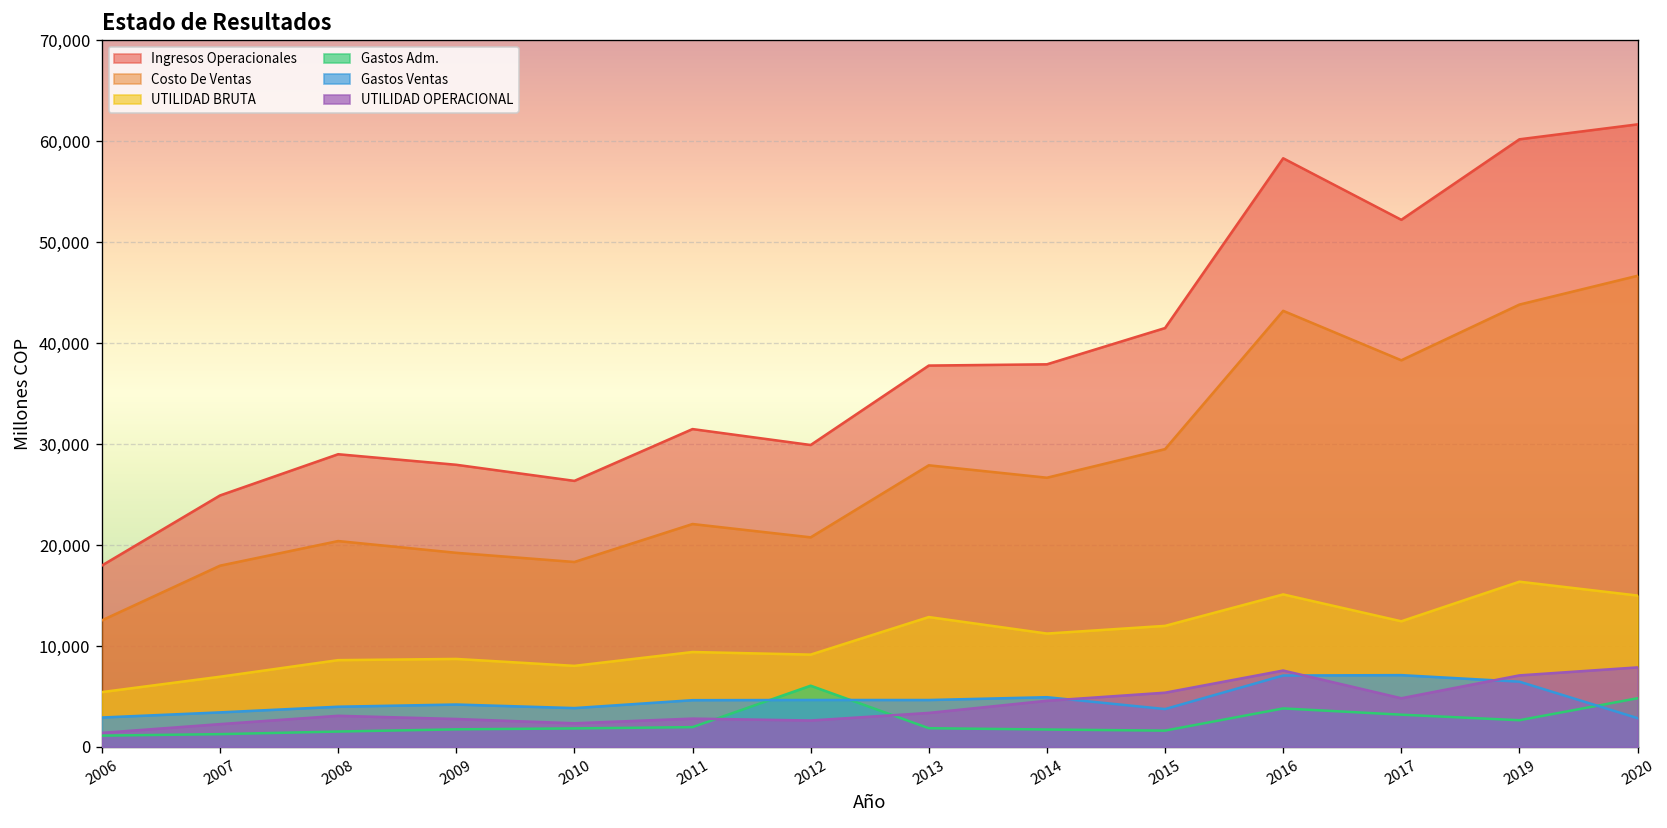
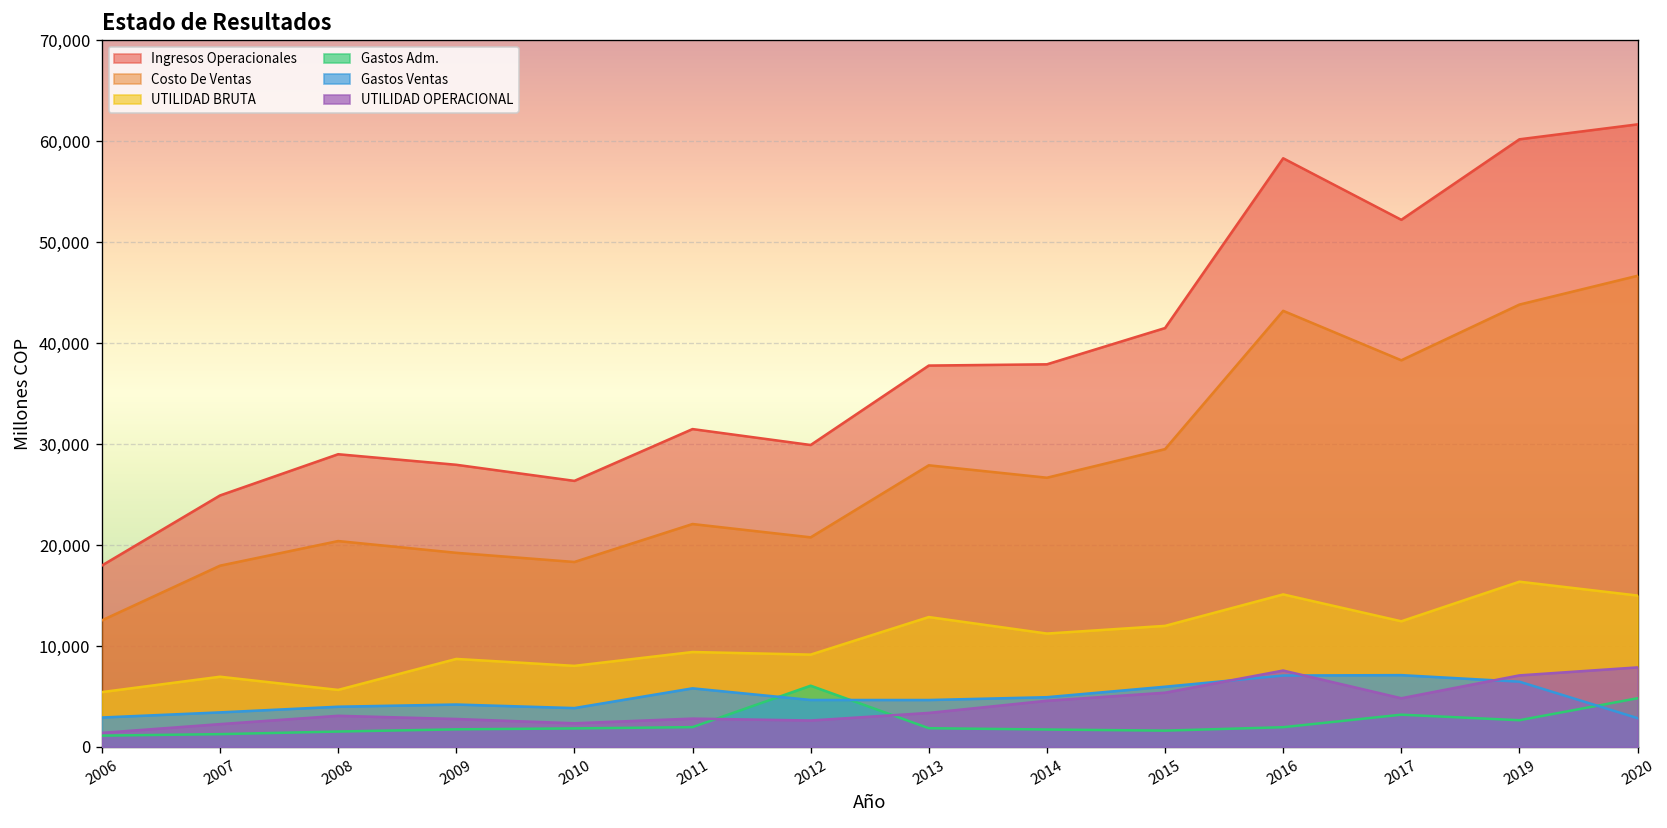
UTILIDAD BRUTA, 2008: 9,000 -> 6,000
Gastos Ventas, 2011: 5,000 -> 6,000
Gastos Ventas, 2015: 4,000 -> 6,000
Gastos Adm., 2016: 4,000 -> 2,000
